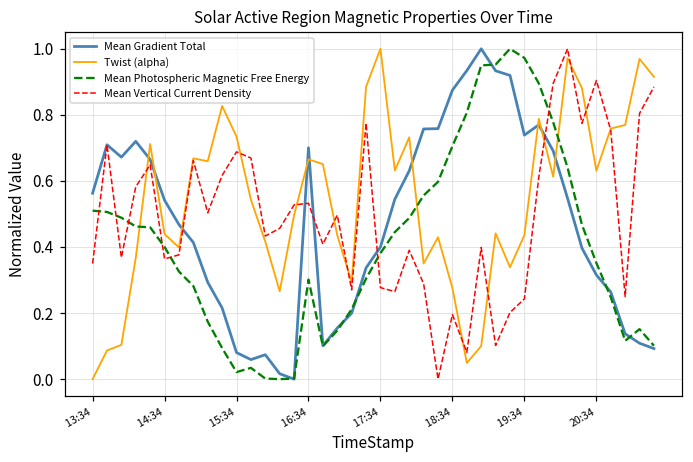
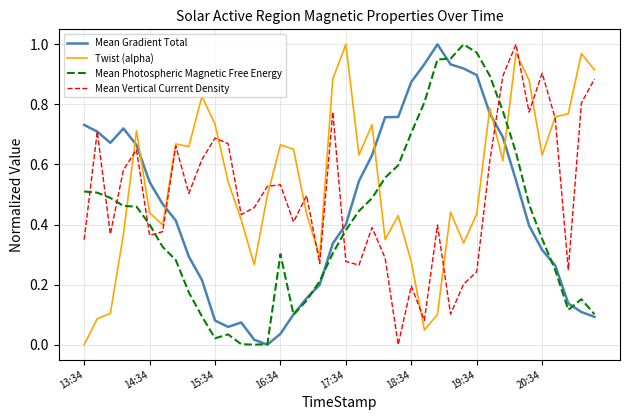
Mean Gradient Total, 13:34: 0.56 -> 0.73
Mean Gradient Total, 16:34: 0.70 -> 0.04
Mean Gradient Total, 19:34: 0.74 -> 0.90
